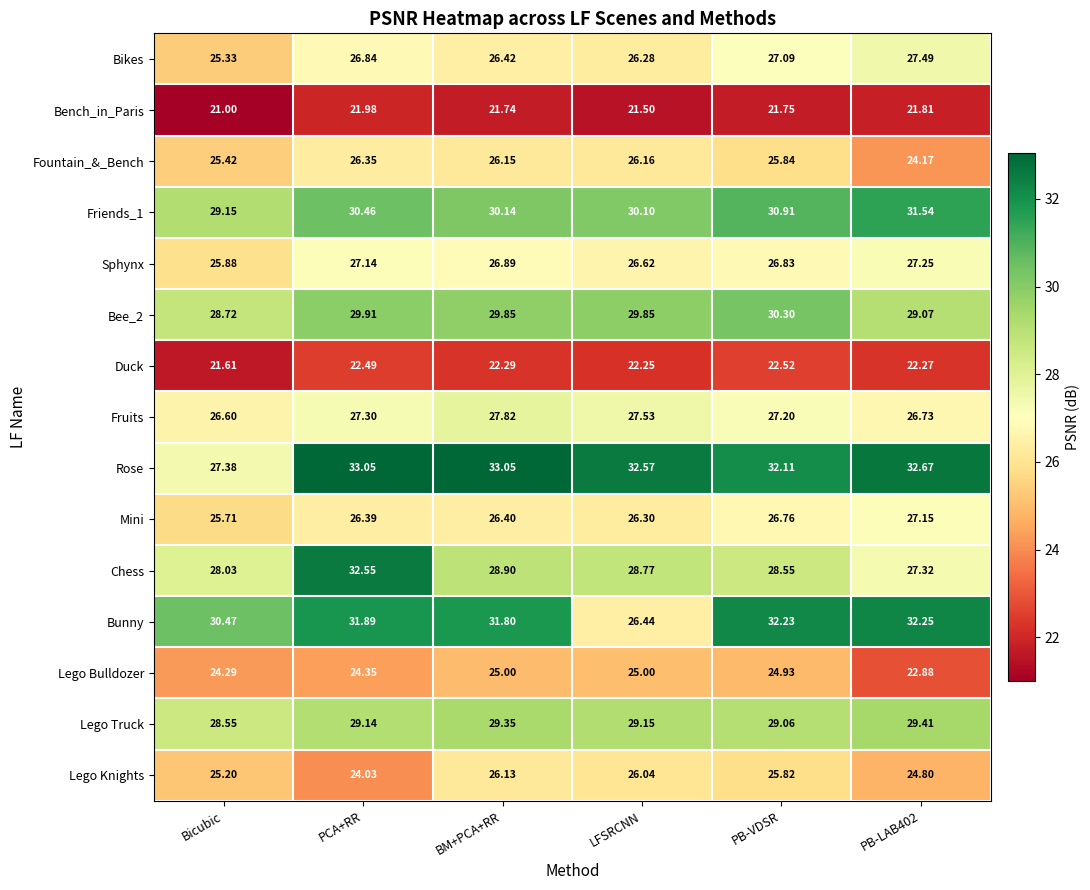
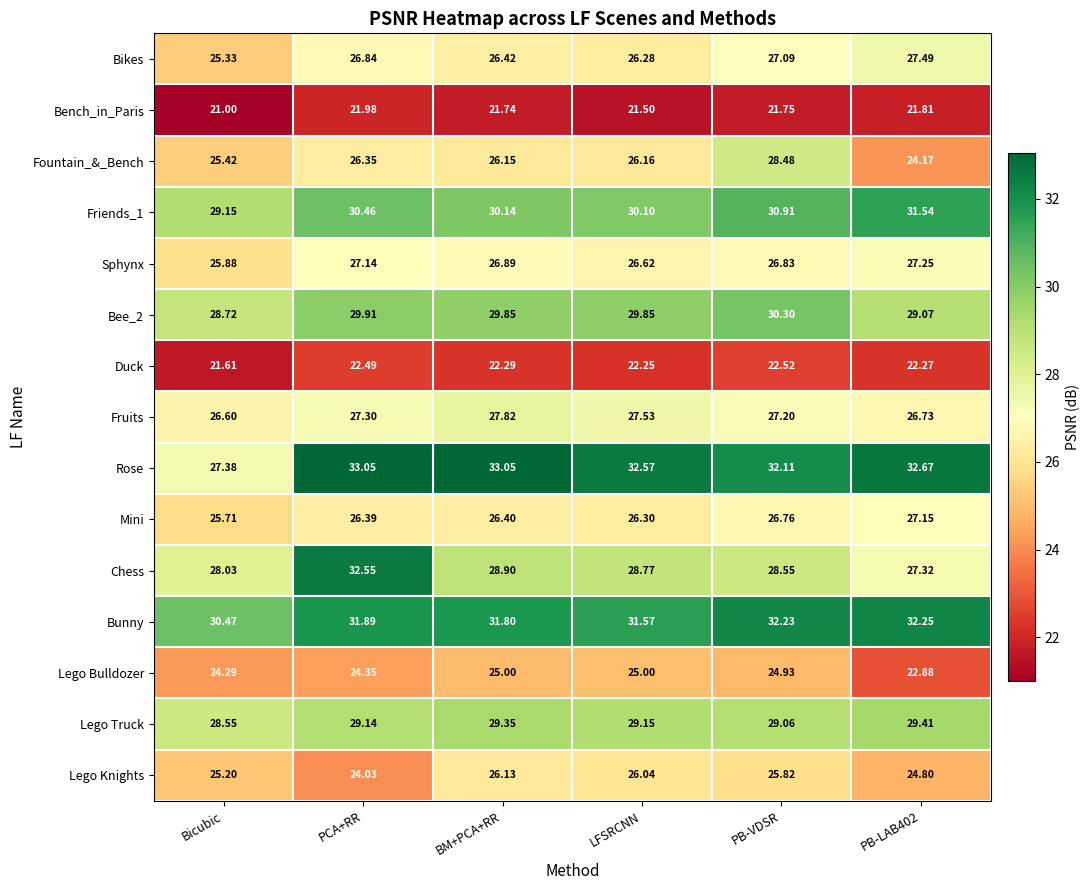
Fountain_&_Bench, PB-VDSR: 25.84 -> 28.48
Bunny, LFSRCNN: 26.44 -> 31.57
